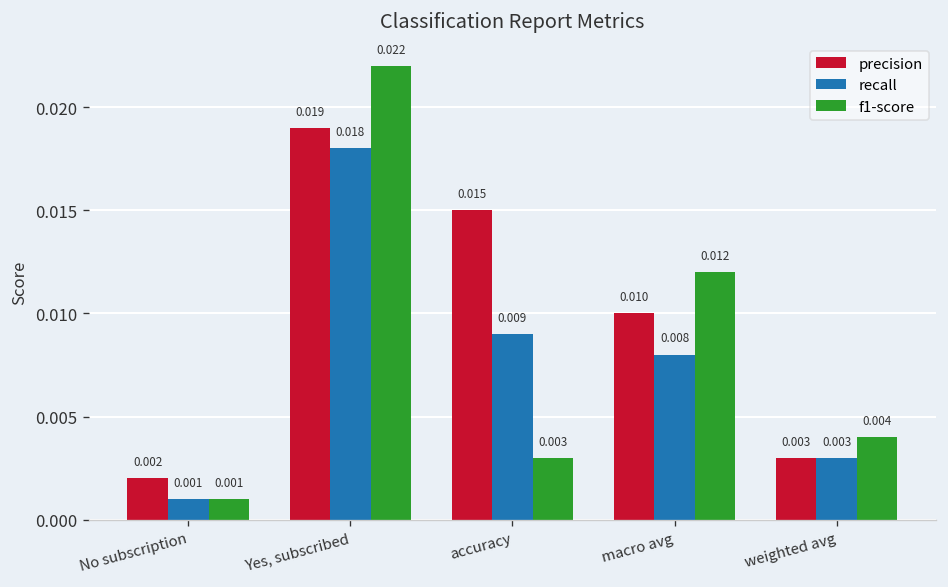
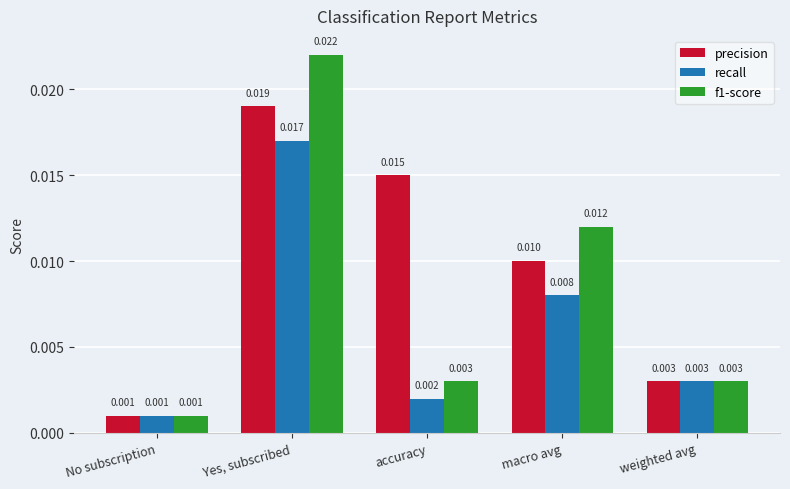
precision, No subscription: 0.002 -> 0.001
recall, Yes, subscribed: 0.018 -> 0.017
recall, accuracy: 0.009 -> 0.002
f1-score, weighted avg: 0.004 -> 0.003
